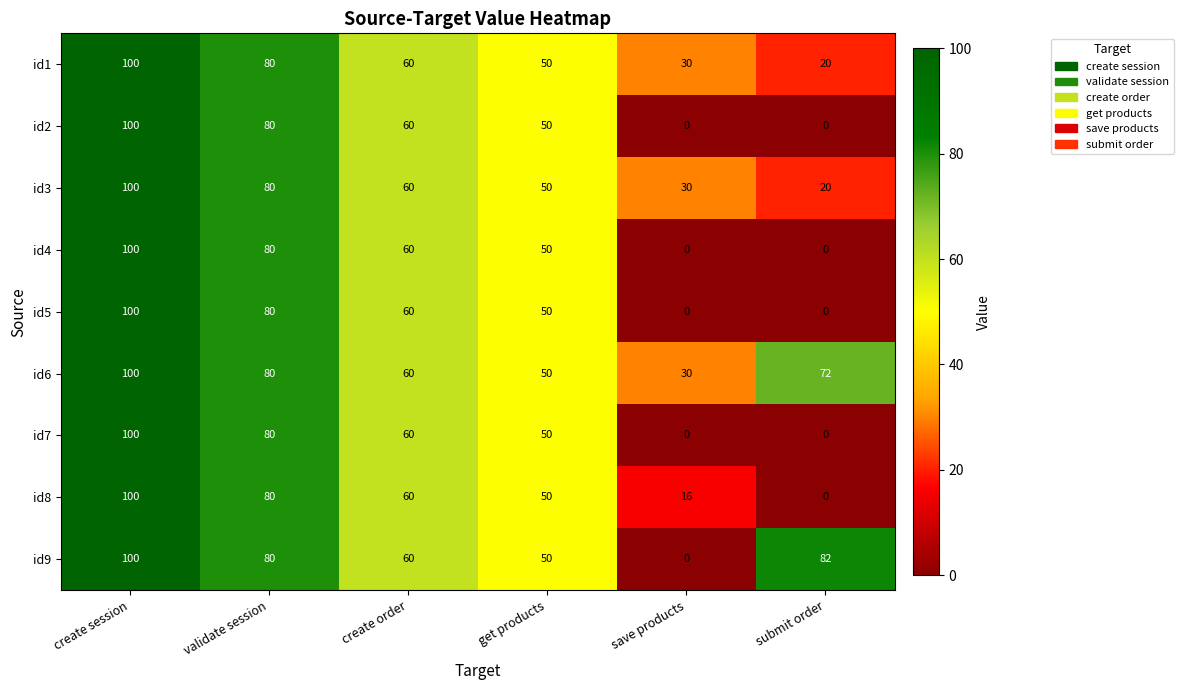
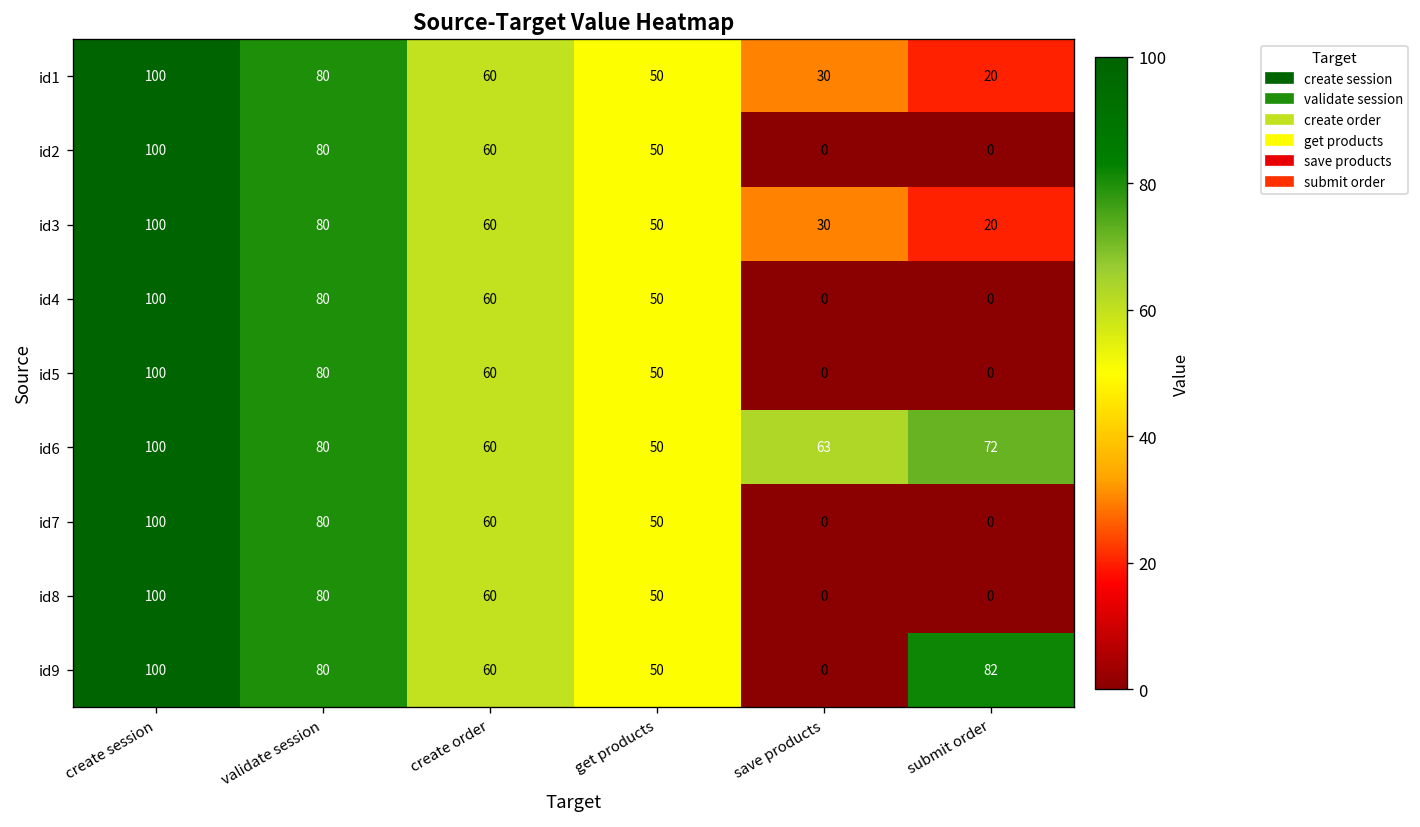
id6, save products: 30 -> 63
id8, save products: 16 -> 0
